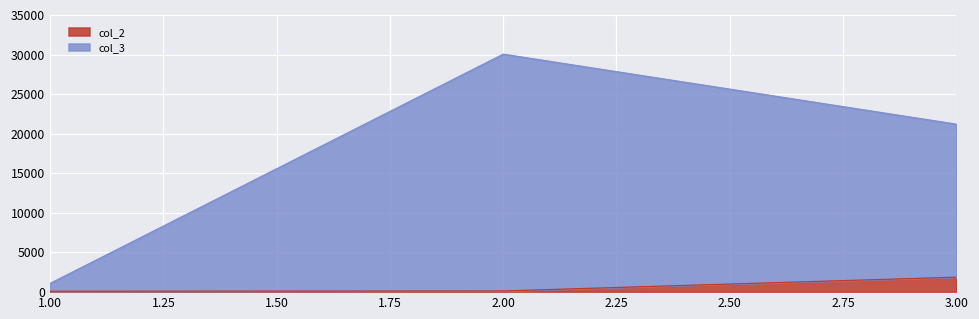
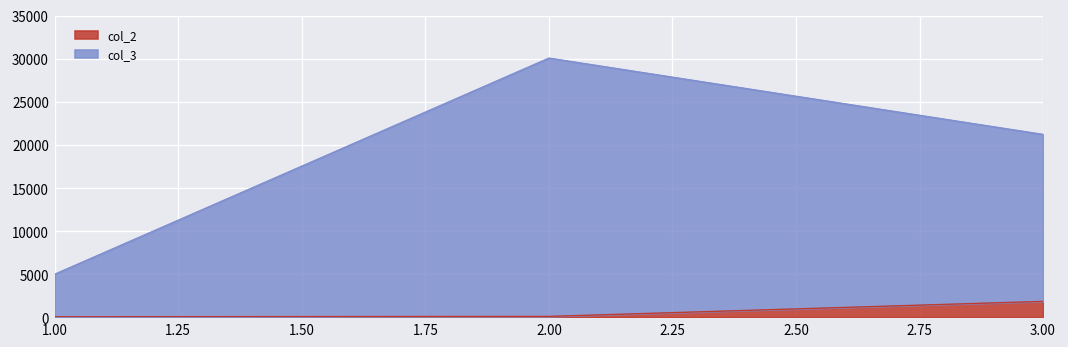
col_3, 1.00: 1000 -> 5000
